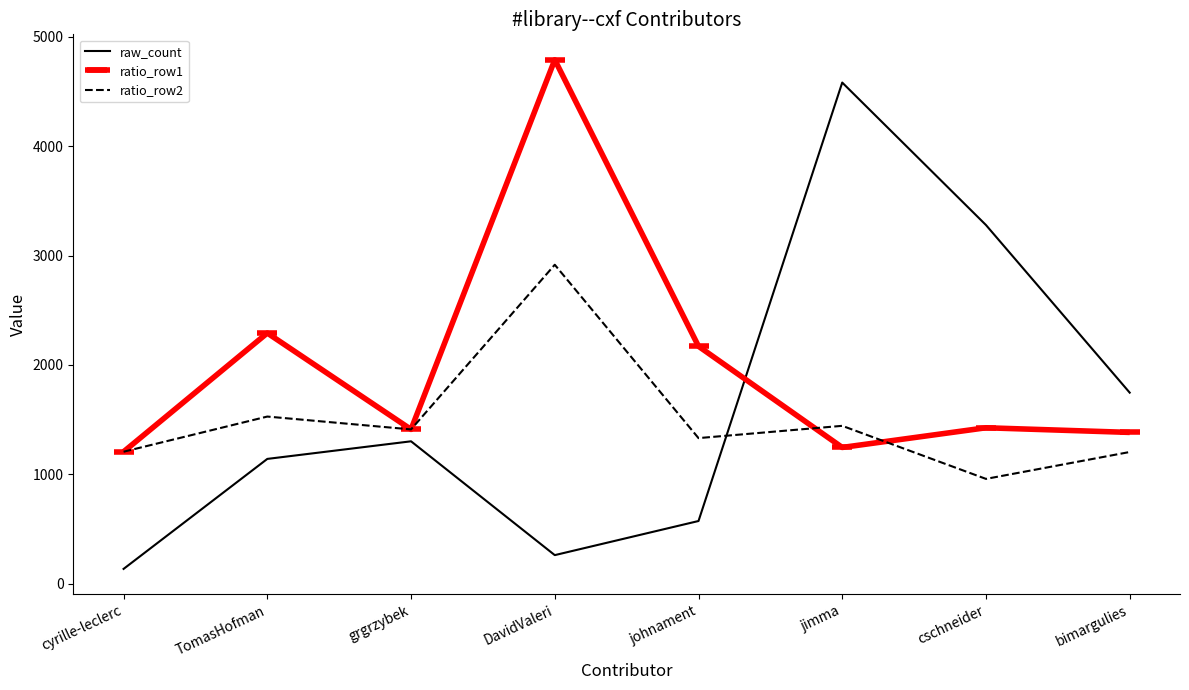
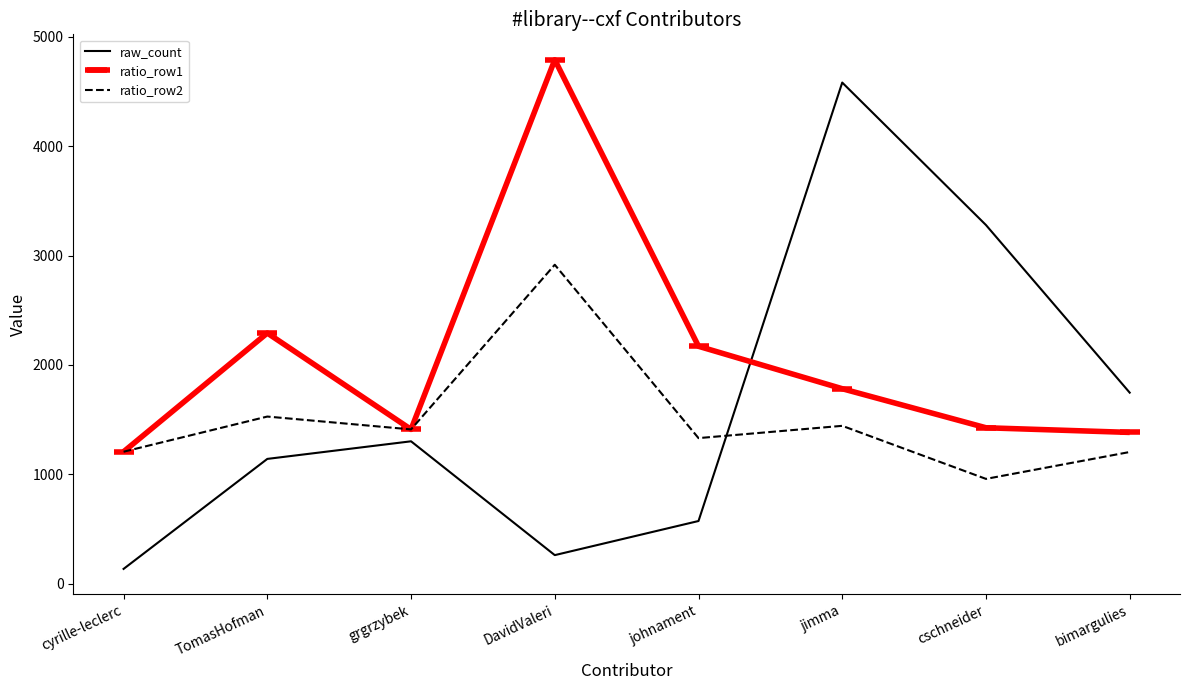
ratio_row1, jimma: 1240 -> 1780
